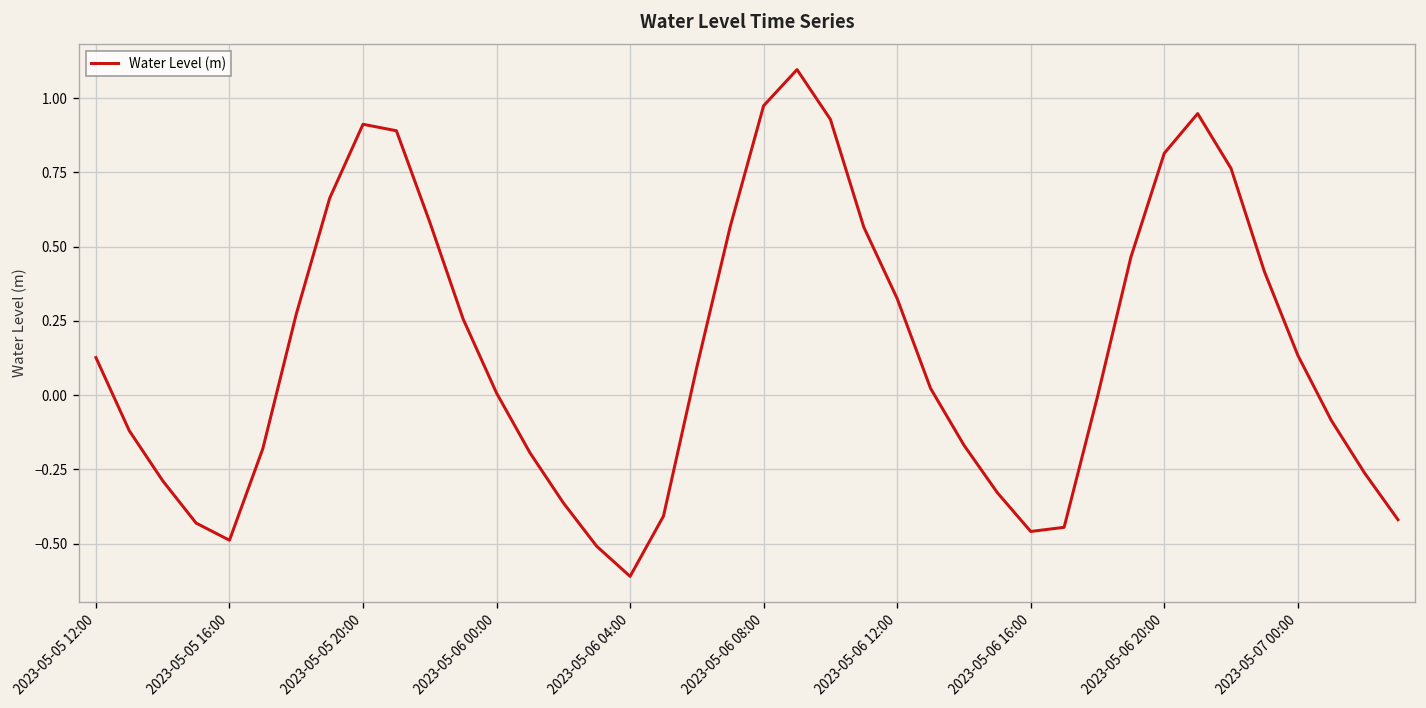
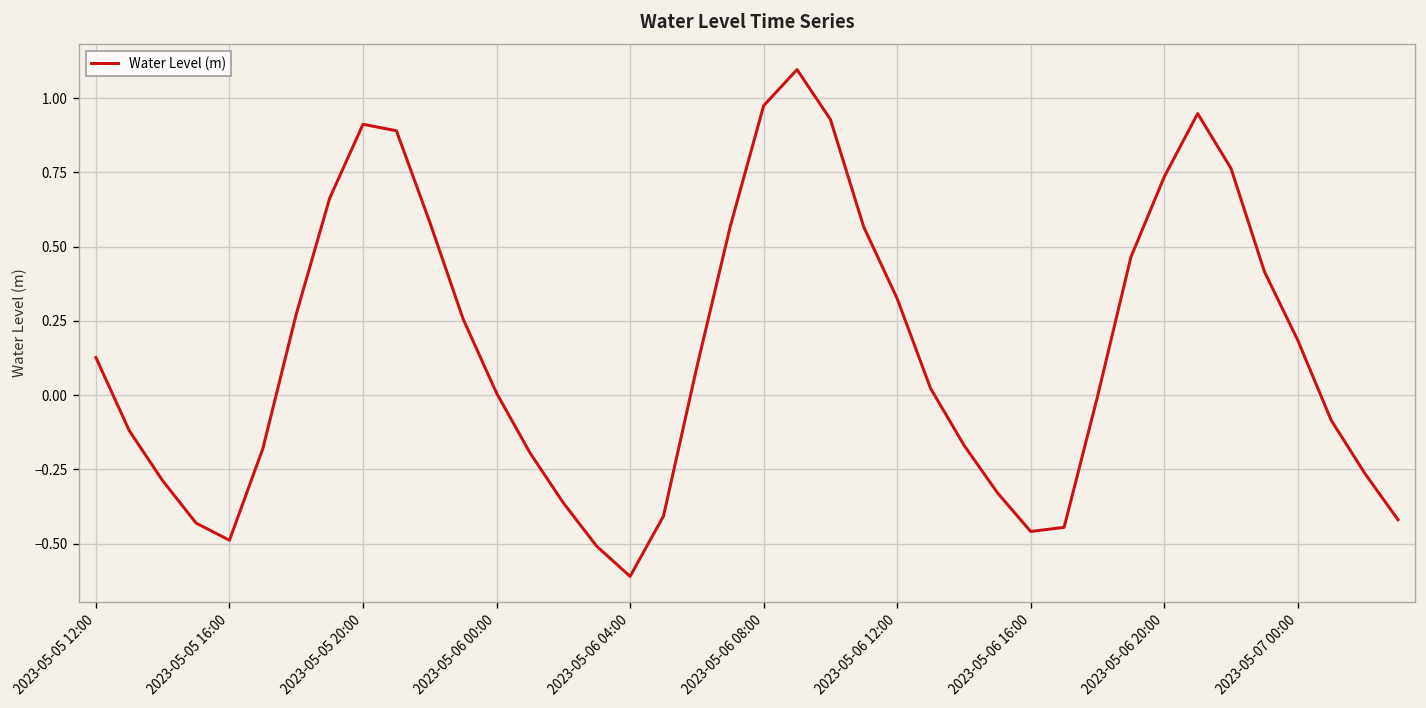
2023-05-06 20:00: 0.81 -> 0.74
2023-05-07 00:00: 0.13 -> 0.18
